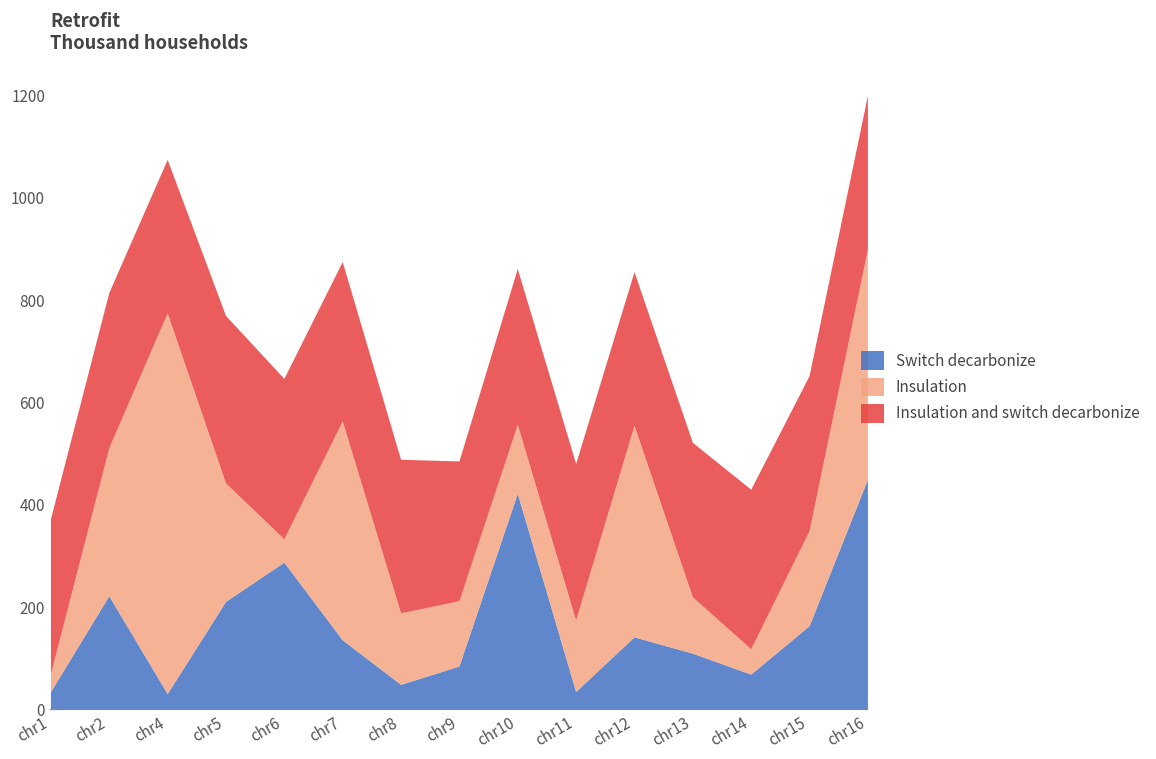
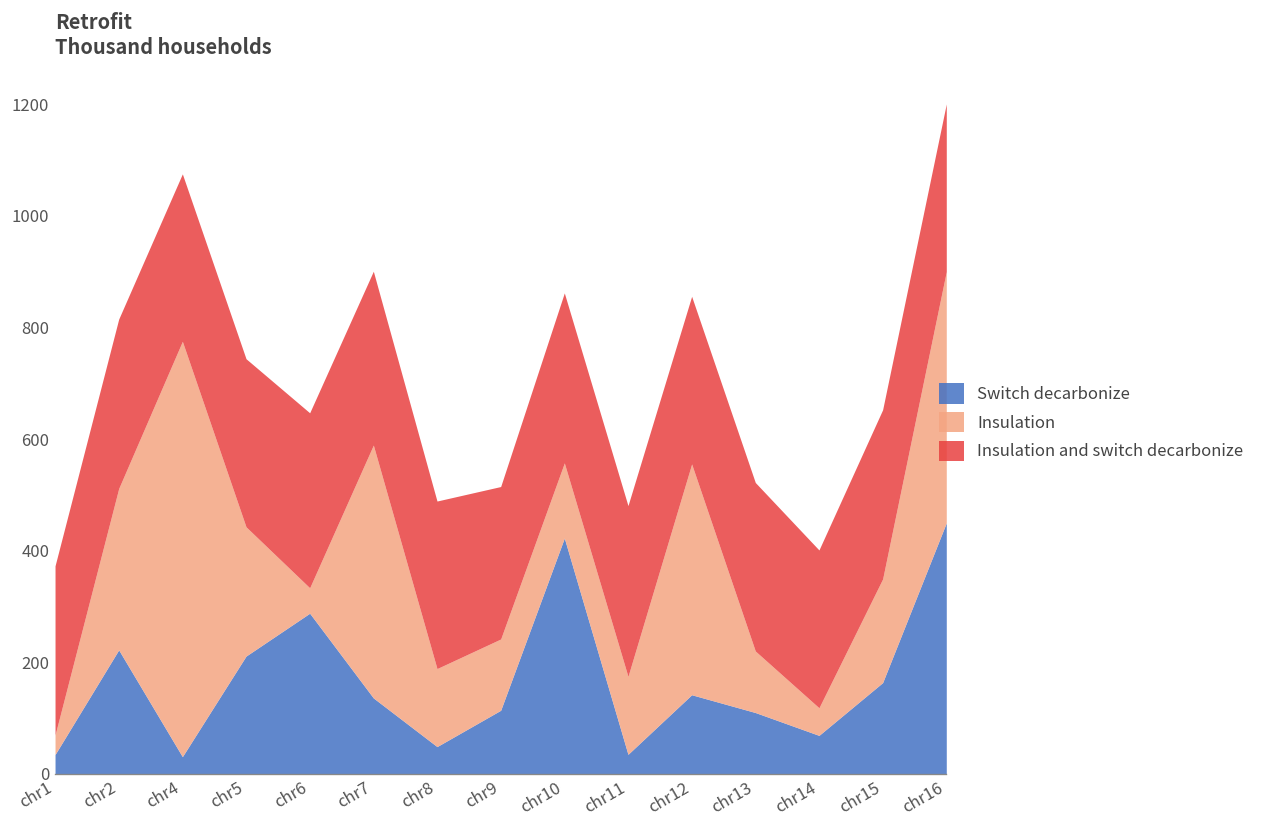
Insulation and switch decarbonize, chr5: 330 -> 300
Insulation, chr7: 430 -> 450
Switch decarbonize, chr9: 80 -> 110
Insulation and switch decarbonize, chr14: 310 -> 280
